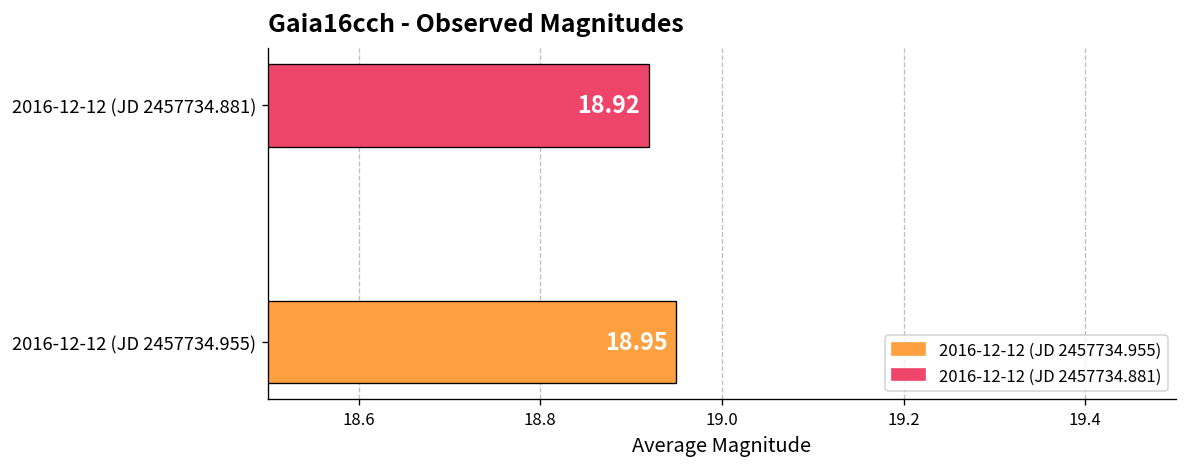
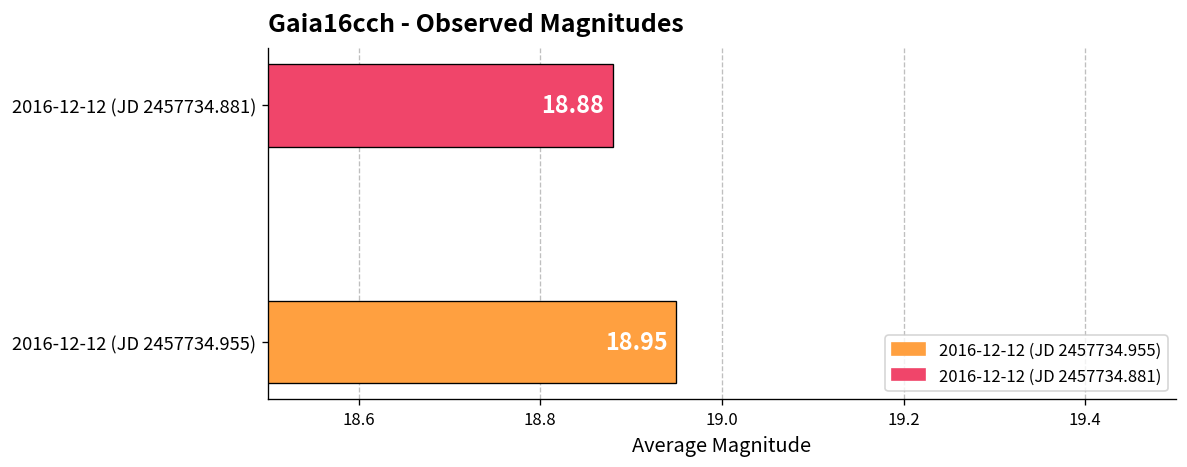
2016-12-12 (JD 2457734.881): 18.92 -> 18.88
